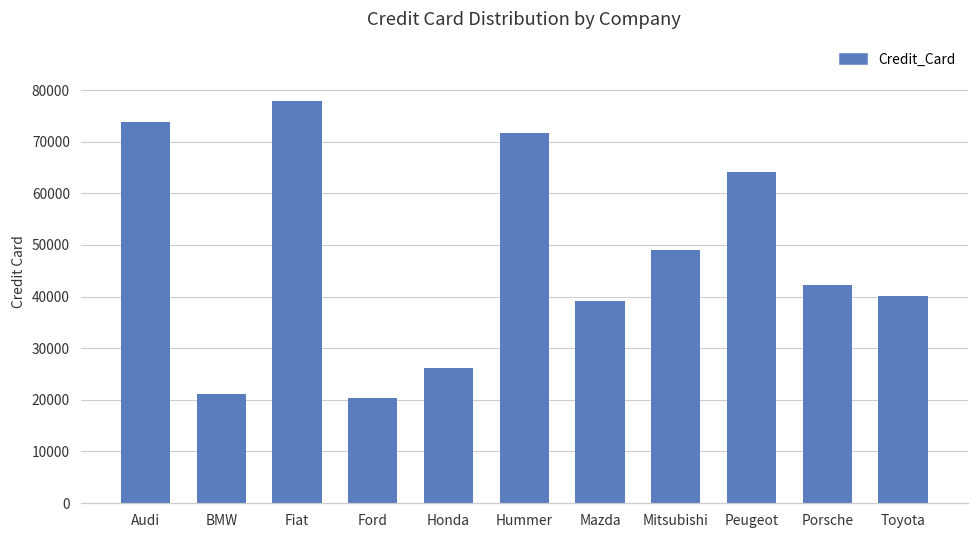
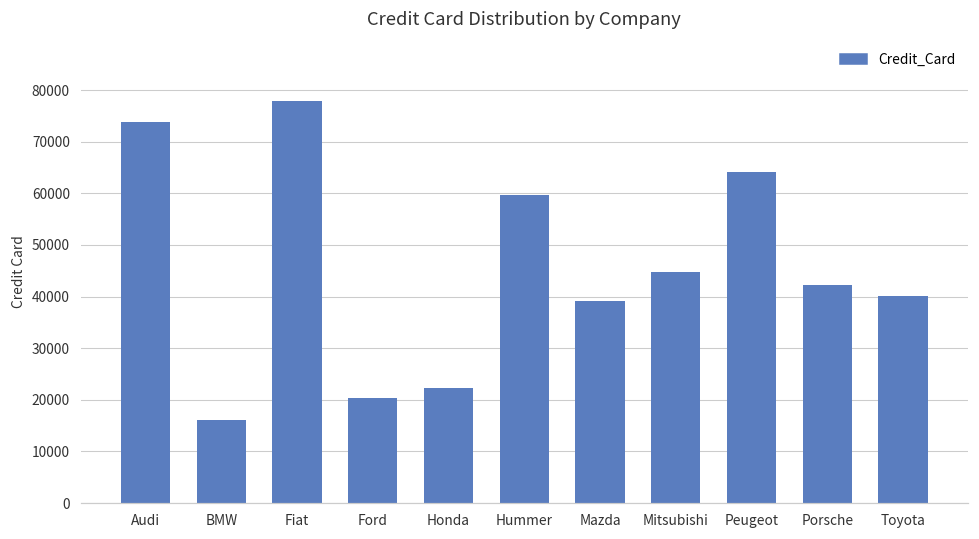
BMW: 21000 -> 16000
Honda: 26000 -> 22000
Hummer: 72000 -> 60000
Mitsubishi: 49000 -> 45000
